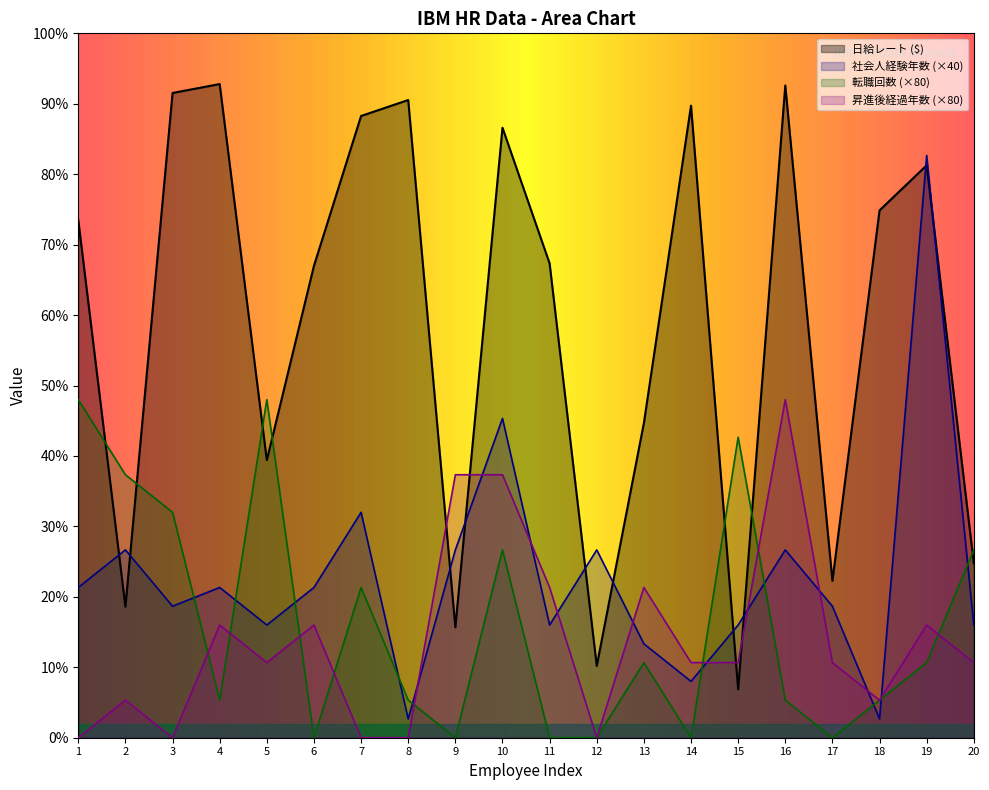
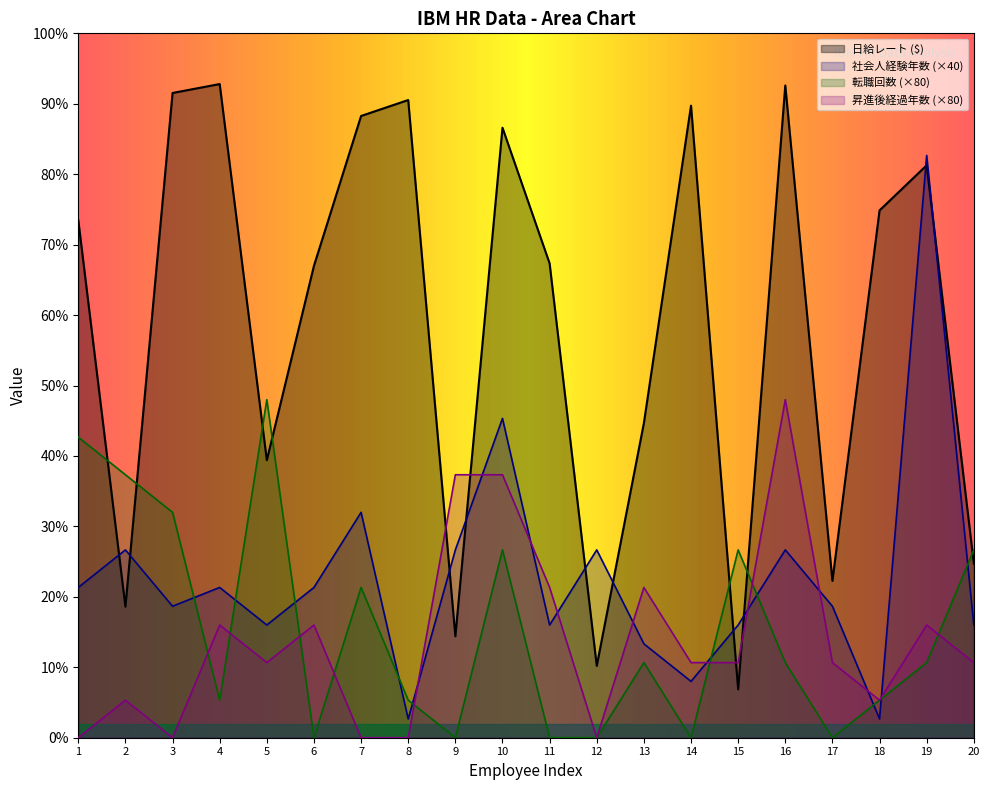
転職回数 (×80), 1: 48% -> 43%
日給レート ($), 9: 16% -> 14%
転職回数 (×80), 15: 43% -> 27%
転職回数 (×80), 16: 5% -> 11%
